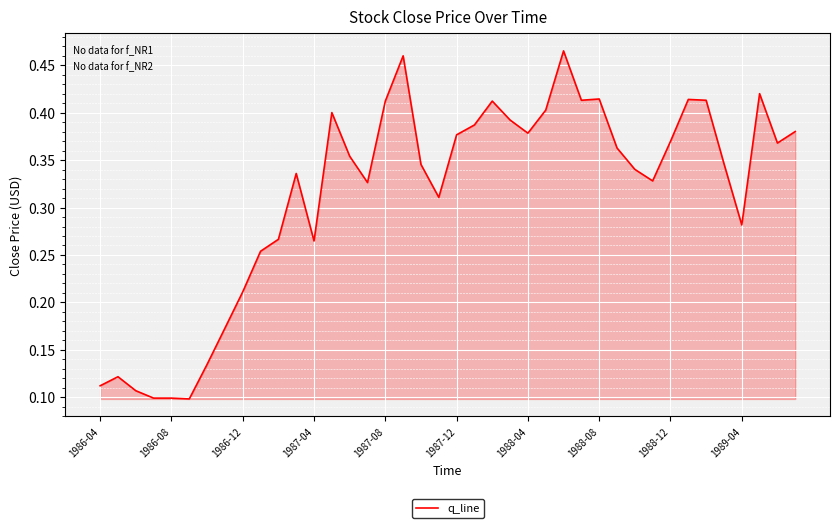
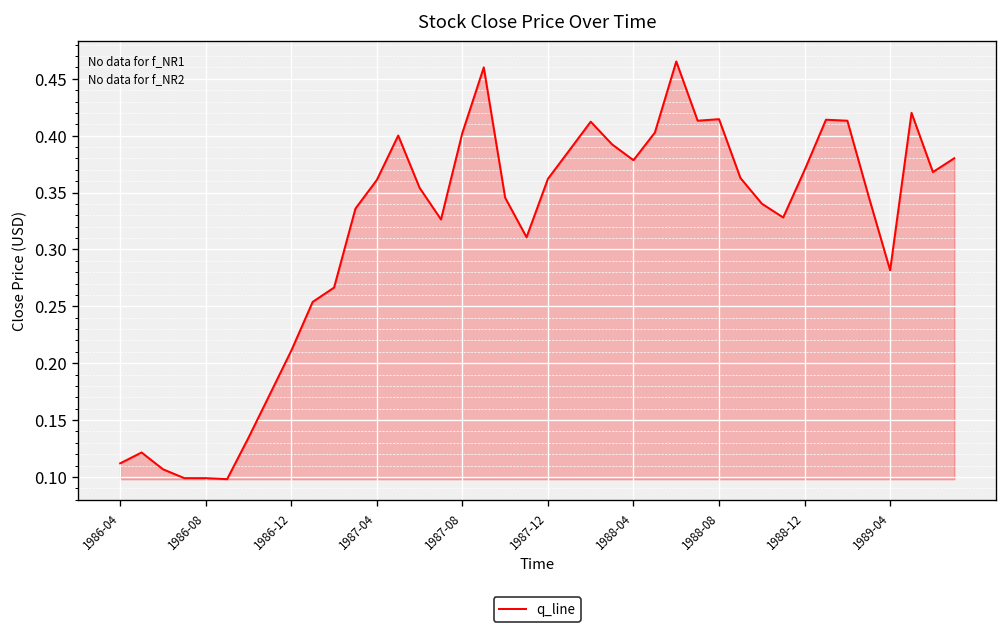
1987-04: 0.26 -> 0.36
1987-08: 0.41 -> 0.40
1987-12: 0.38 -> 0.36
